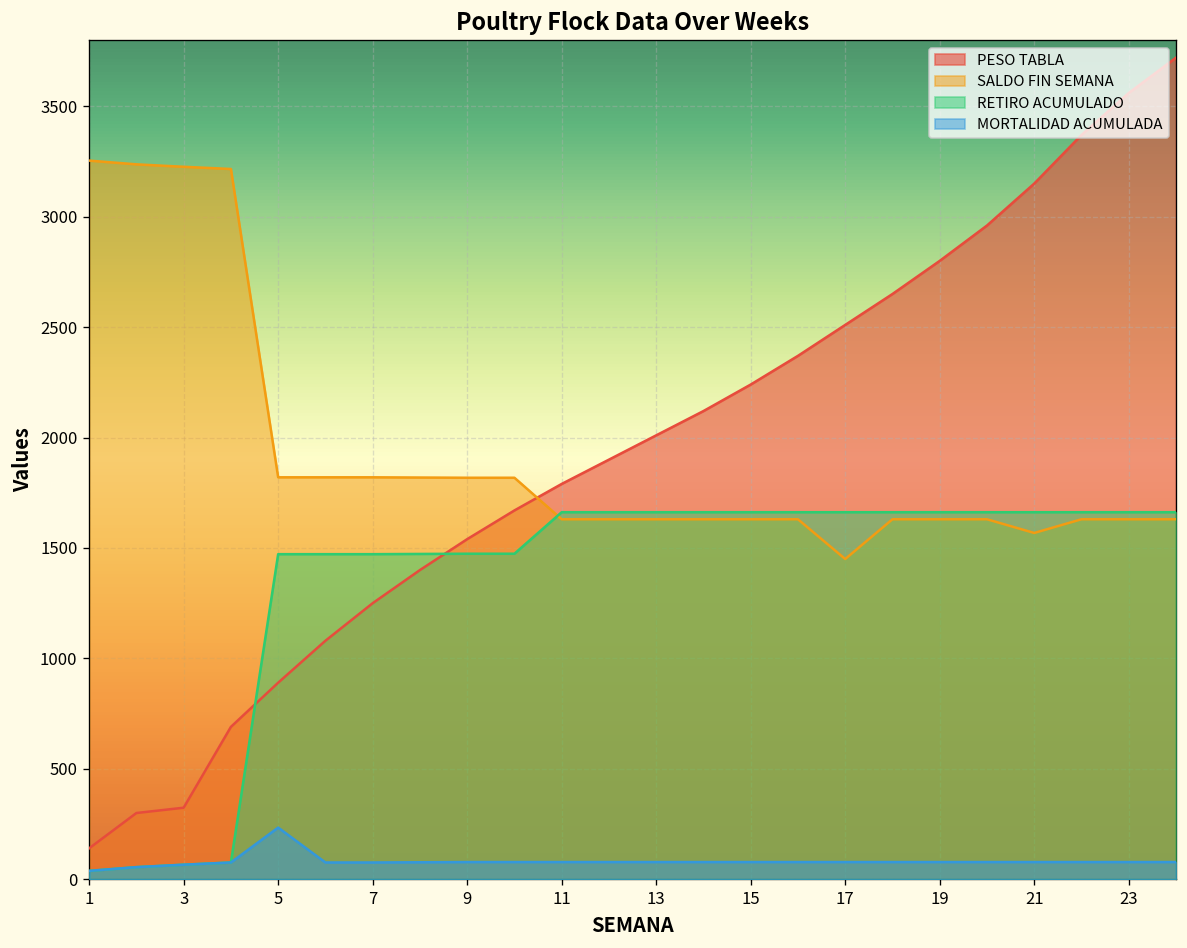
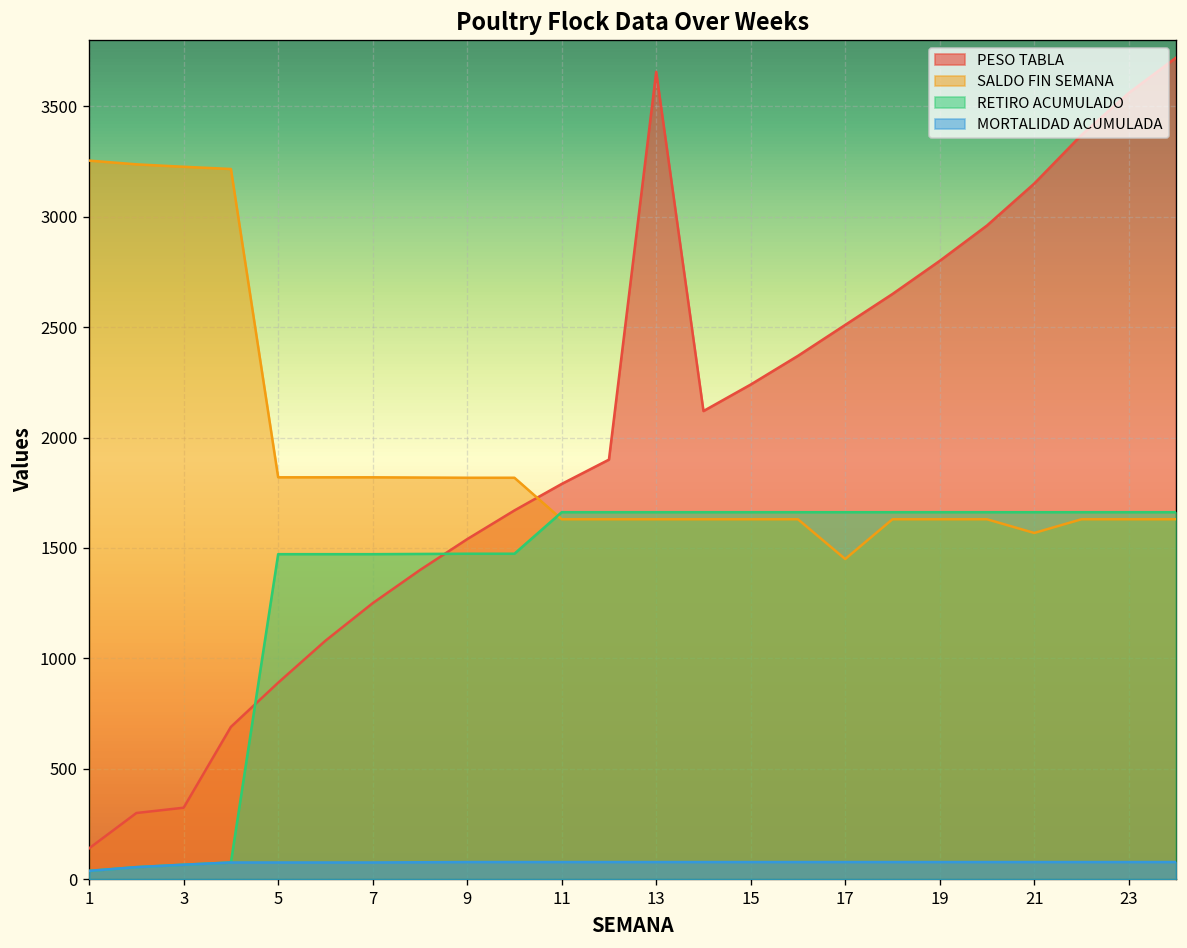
MORTALIDAD ACUMULADA, 5: 230 -> 80
PESO TABLA, 13: 2010 -> 3660
